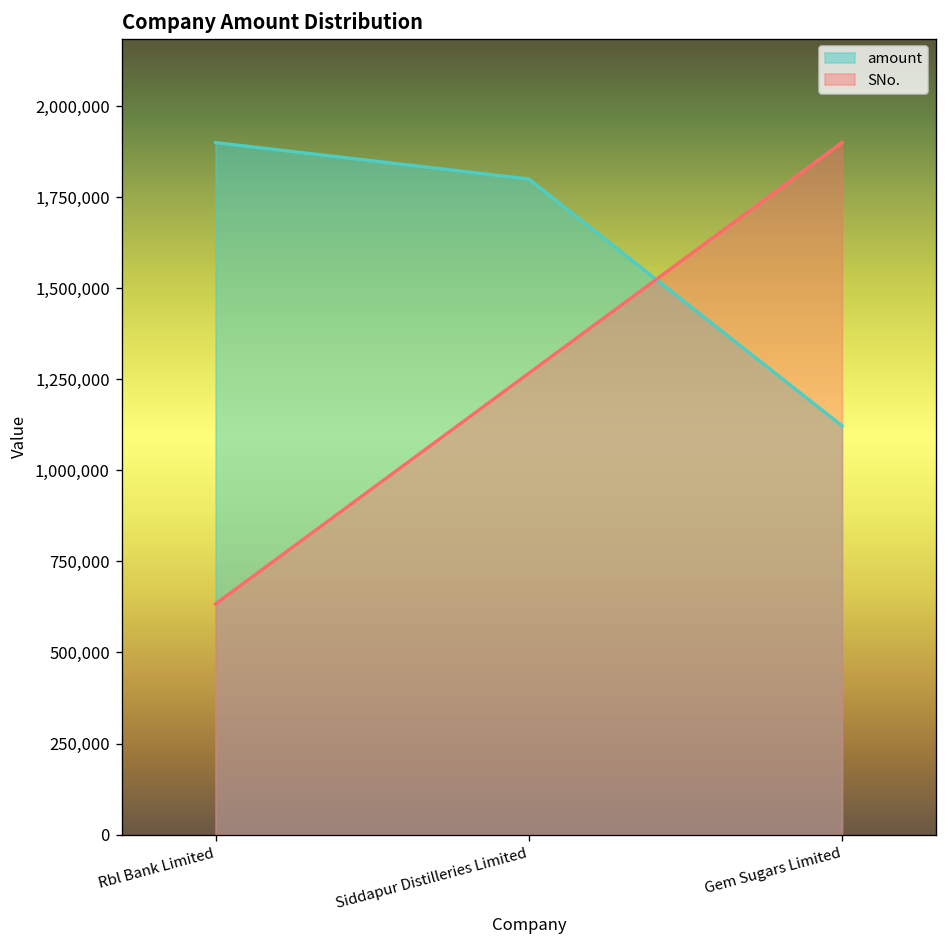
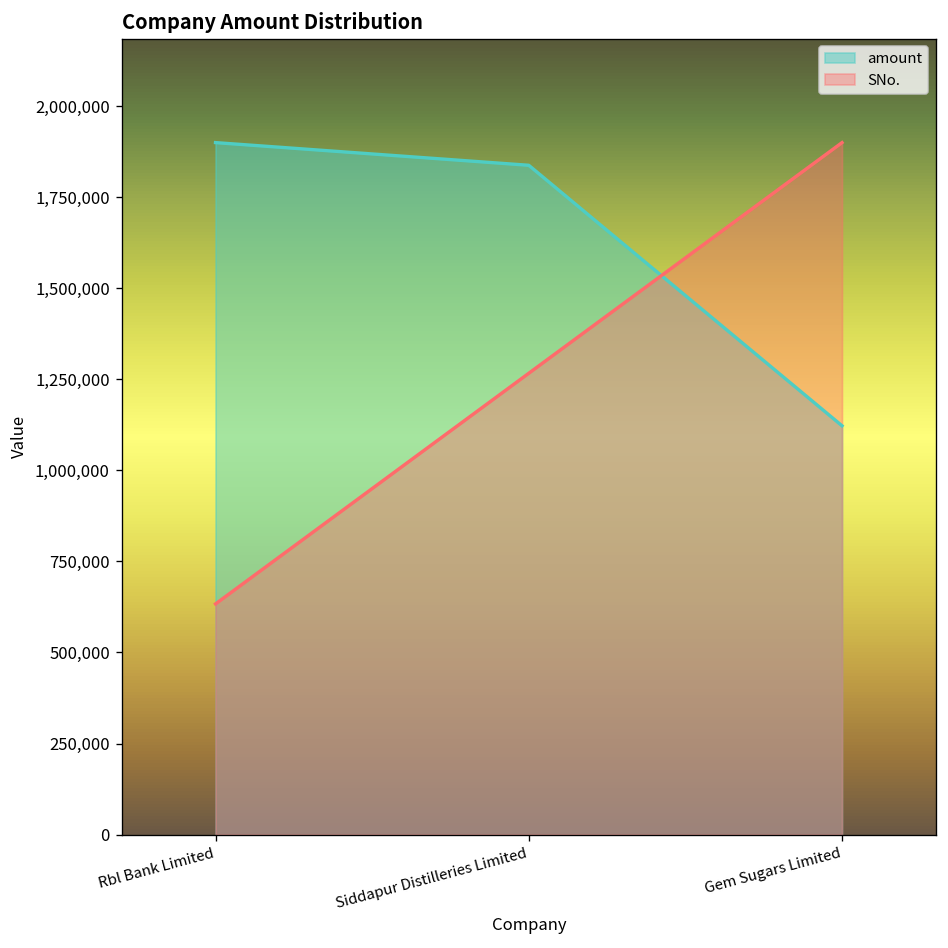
amount, Siddapur Distilleries Limited: 1,800,000 -> 1,840,000
